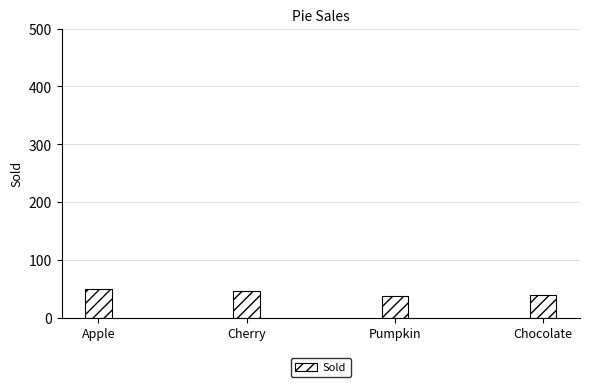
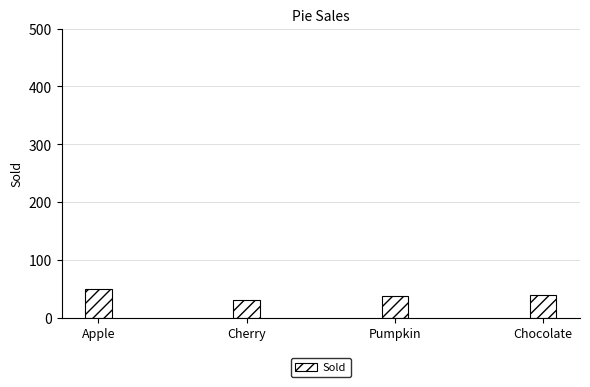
Cherry: 50 -> 30
